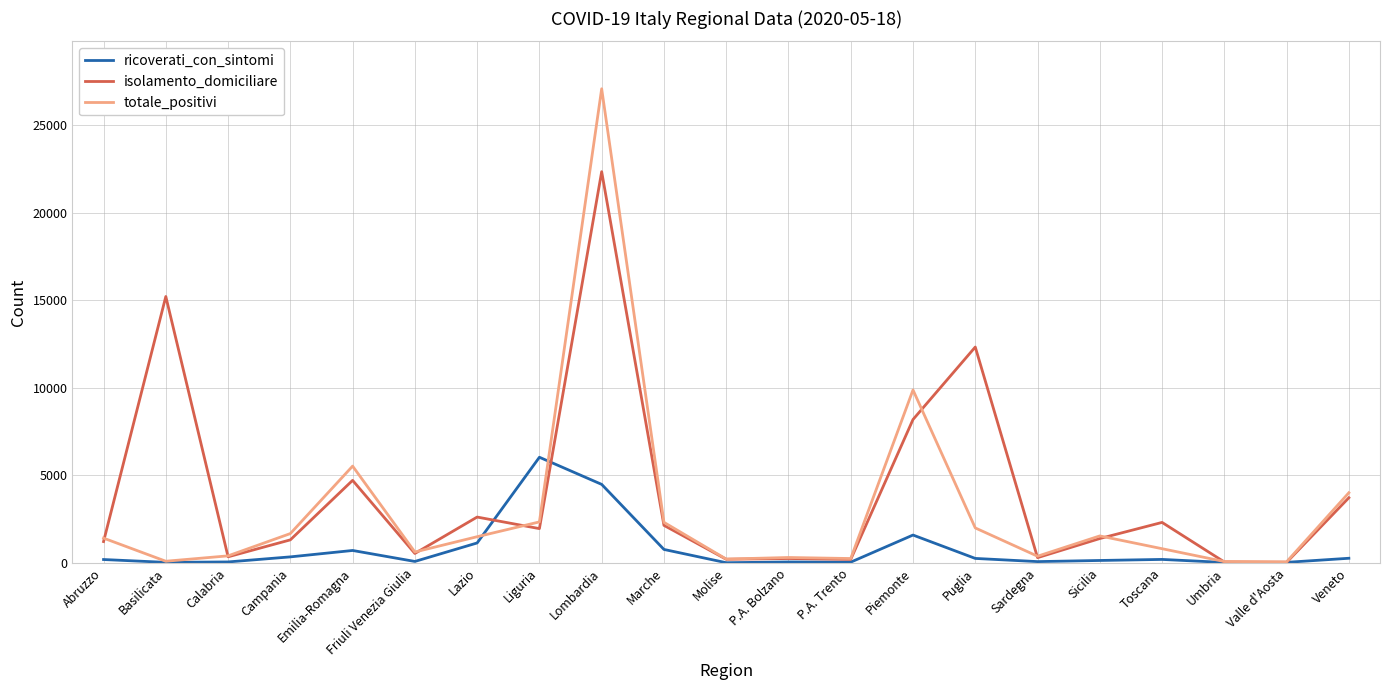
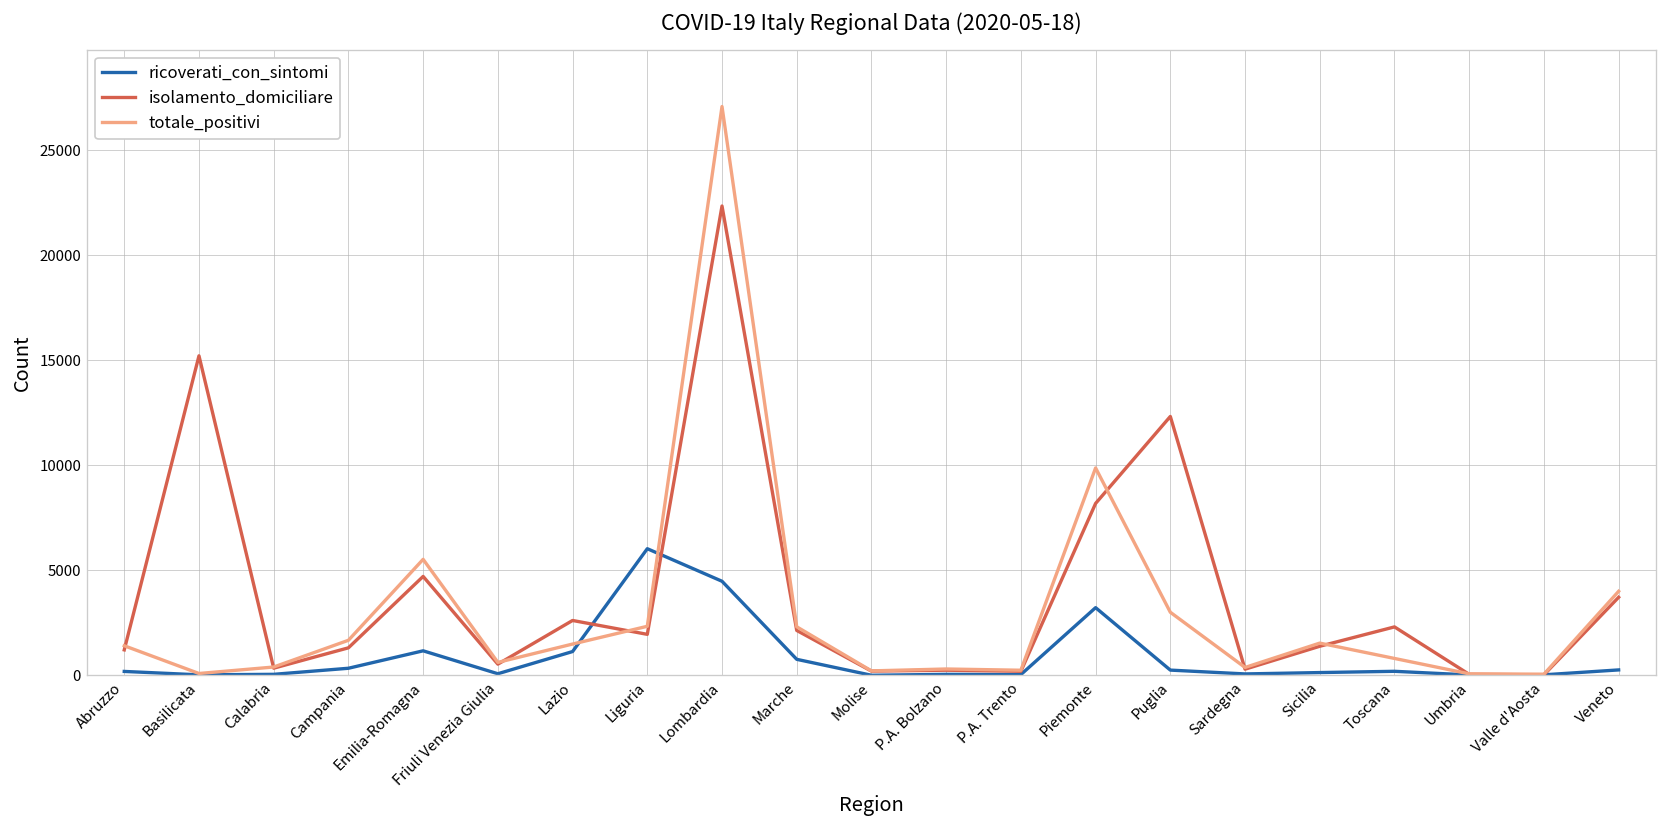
ricoverati_con_sintomi, Emilia-Romagna: 700 -> 1200
ricoverati_con_sintomi, Piemonte: 1600 -> 3200
totale_positivi, Puglia: 2000 -> 3000
